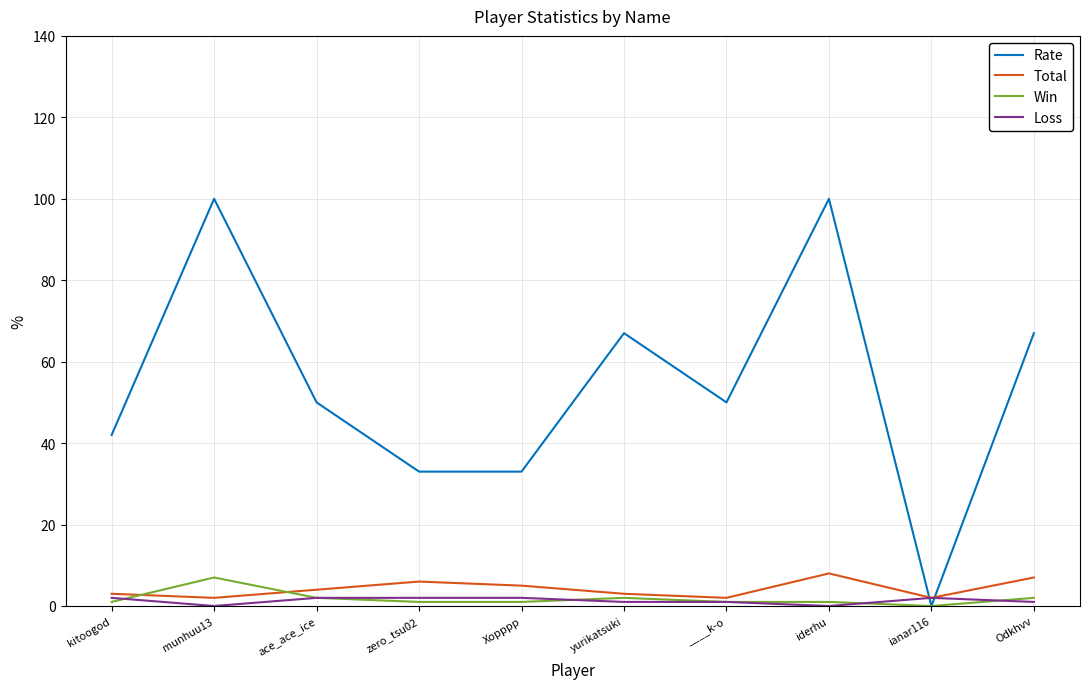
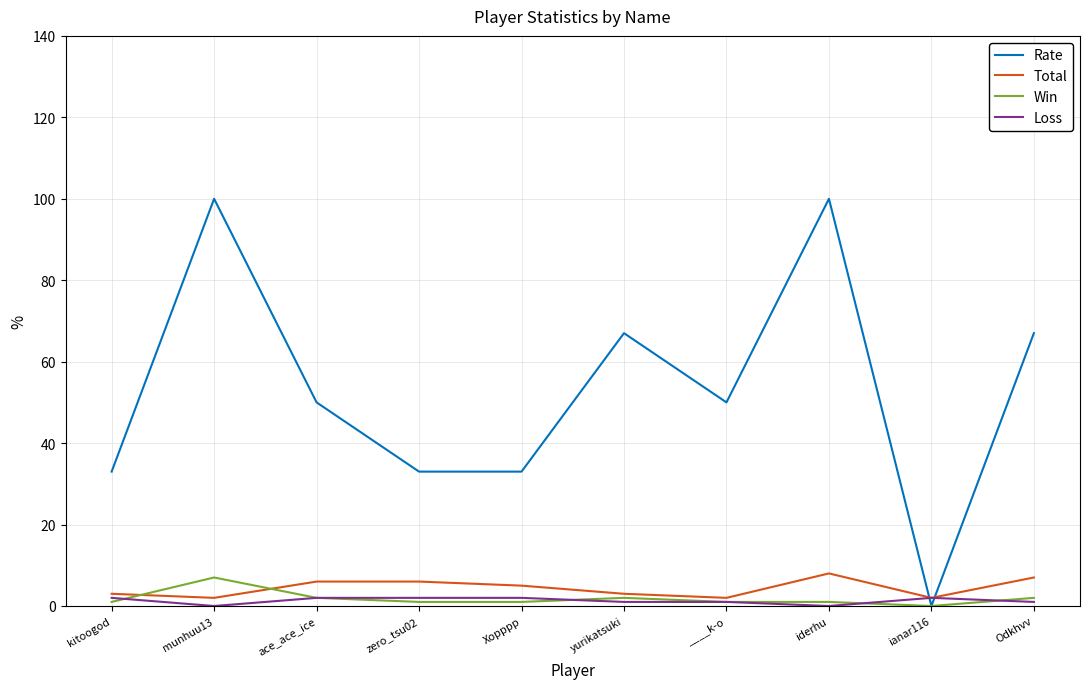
Rate, kitoogod: 42 -> 33
Total, ace_ace_ice: 4 -> 6
